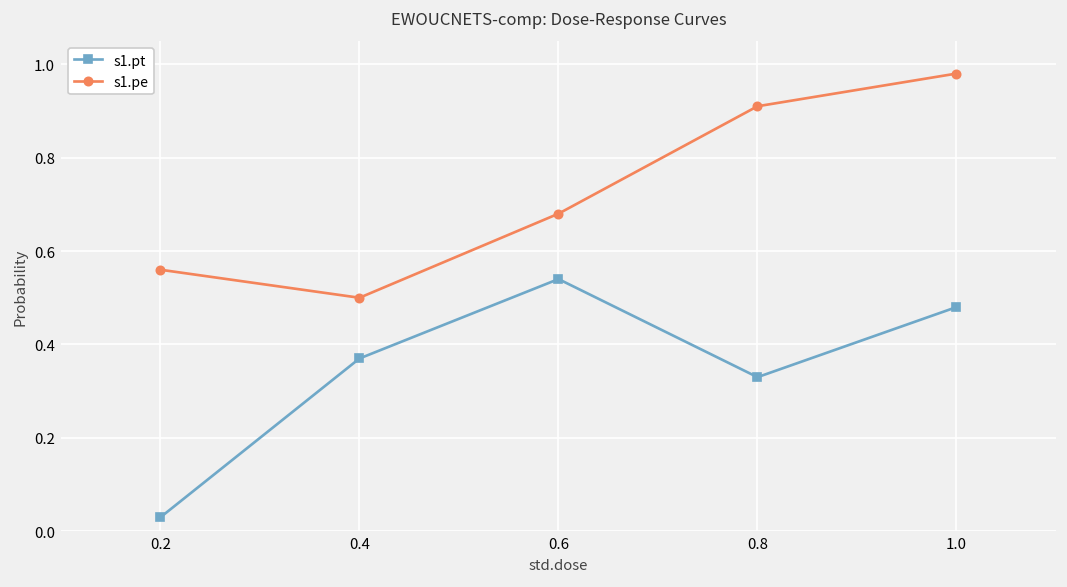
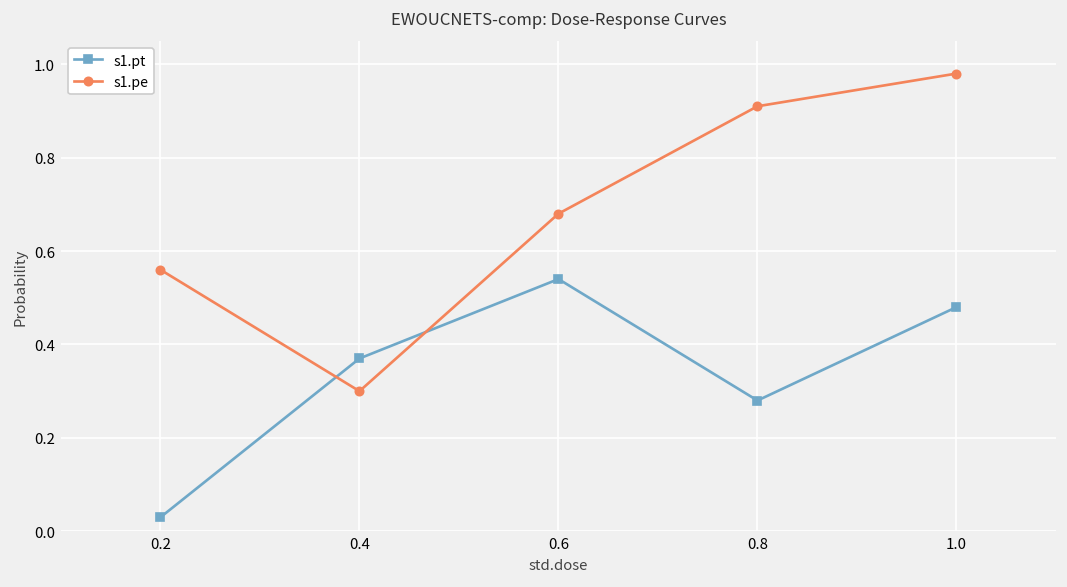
s1.pe, 0.4: 0.5 -> 0.3
s1.pt, 0.8: 0.33 -> 0.28
